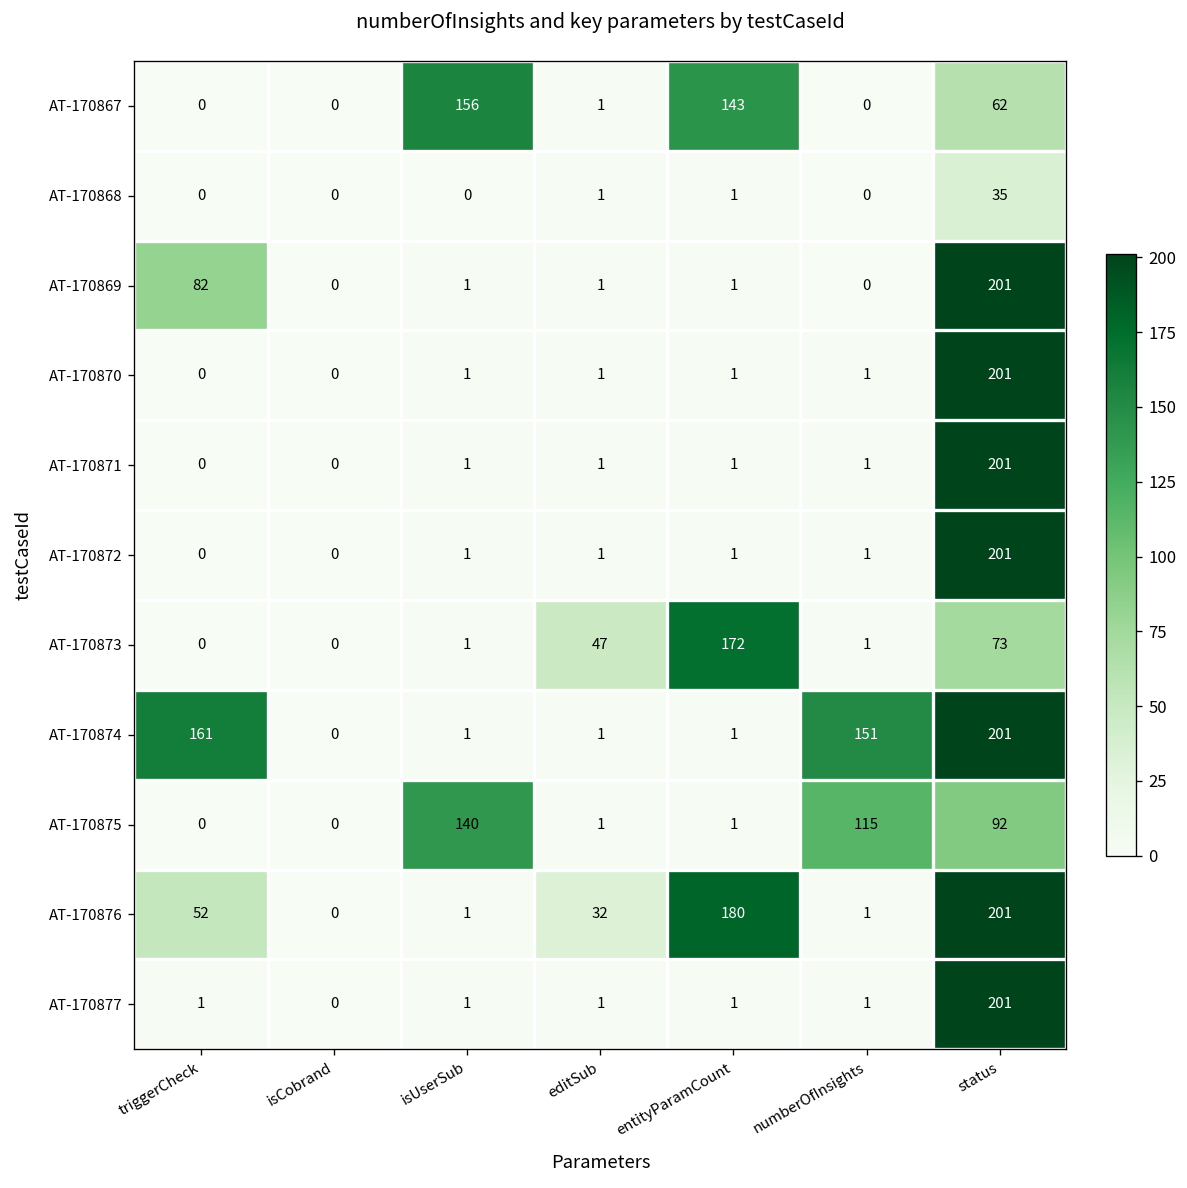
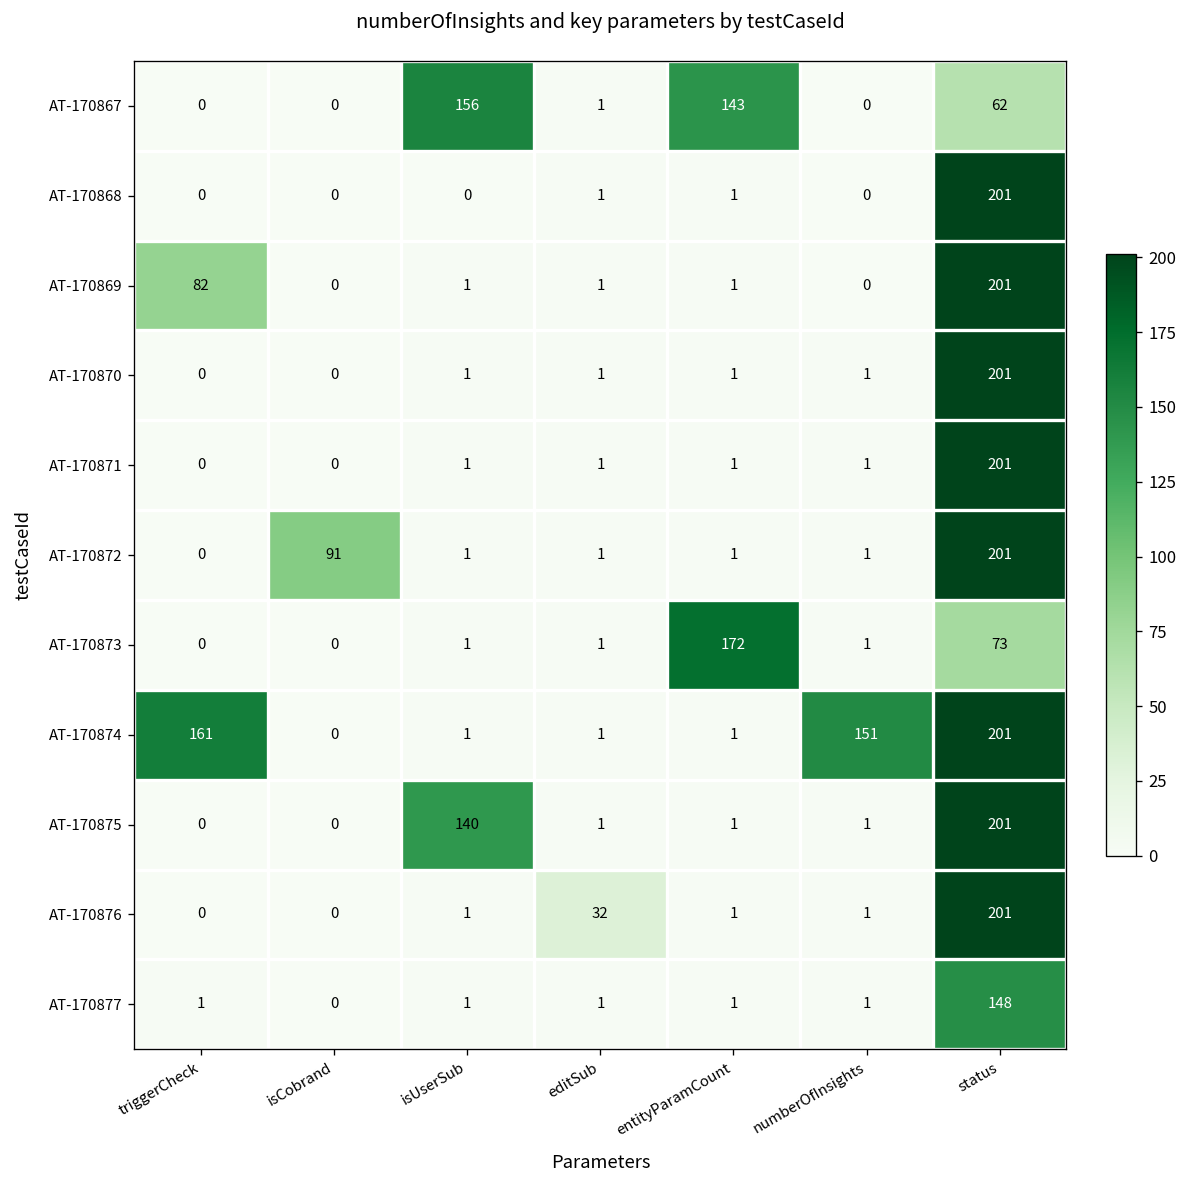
AT-170868, status: 35 -> 201
AT-170872, isCobrand: 0 -> 91
AT-170873, editSub: 47 -> 1
AT-170875, numberOfInsights: 115 -> 1
AT-170875, status: 92 -> 201
AT-170876, triggerCheck: 52 -> 0
AT-170876, entityParamCount: 180 -> 1
AT-170877, status: 201 -> 148
